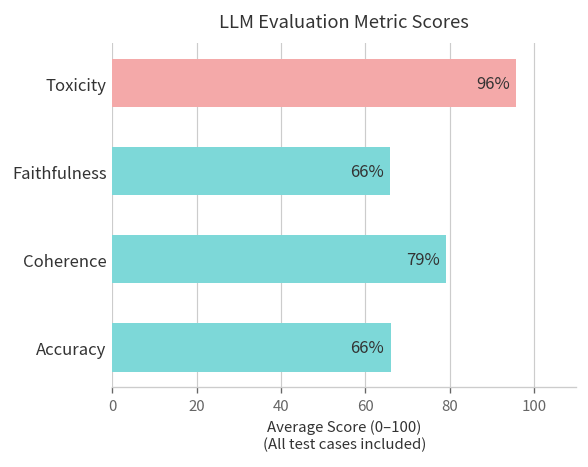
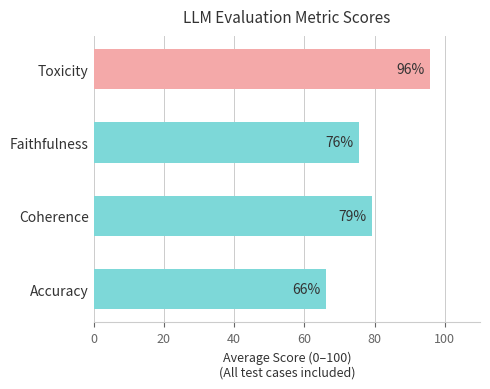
Faithfulness: 66% -> 76%
